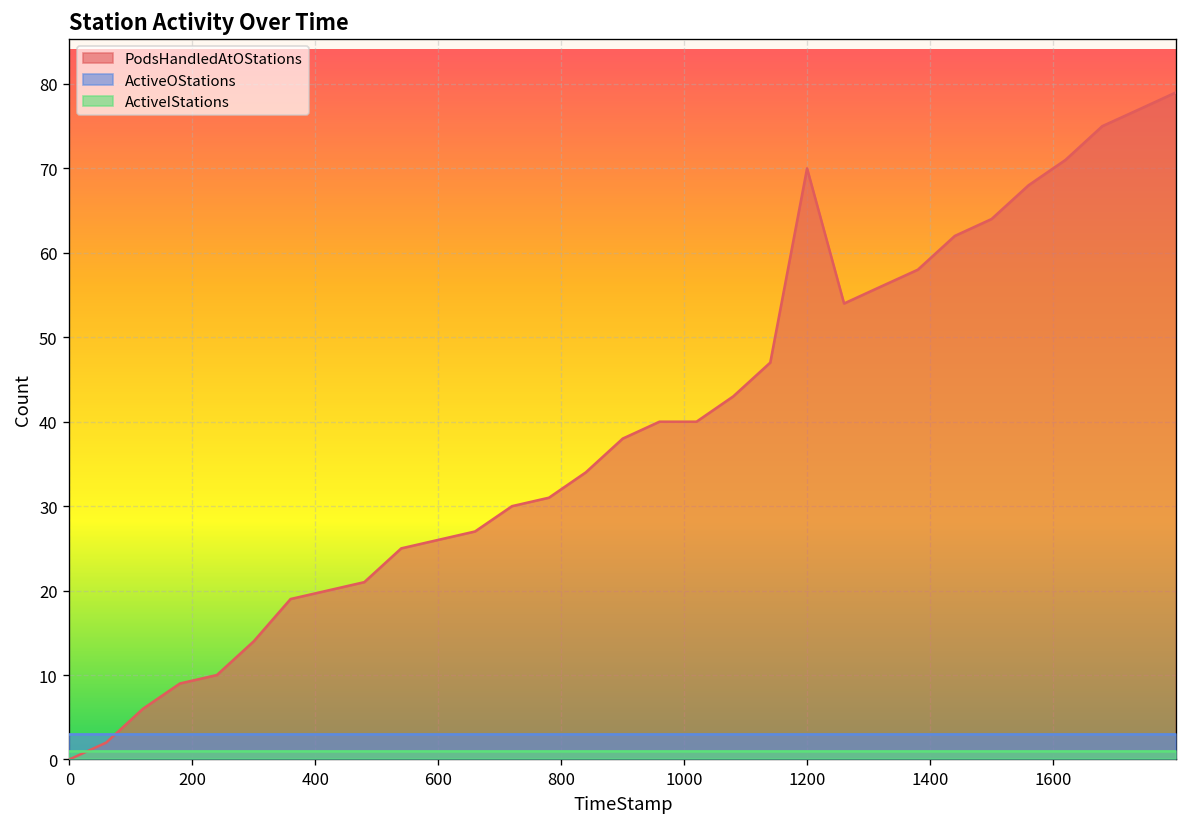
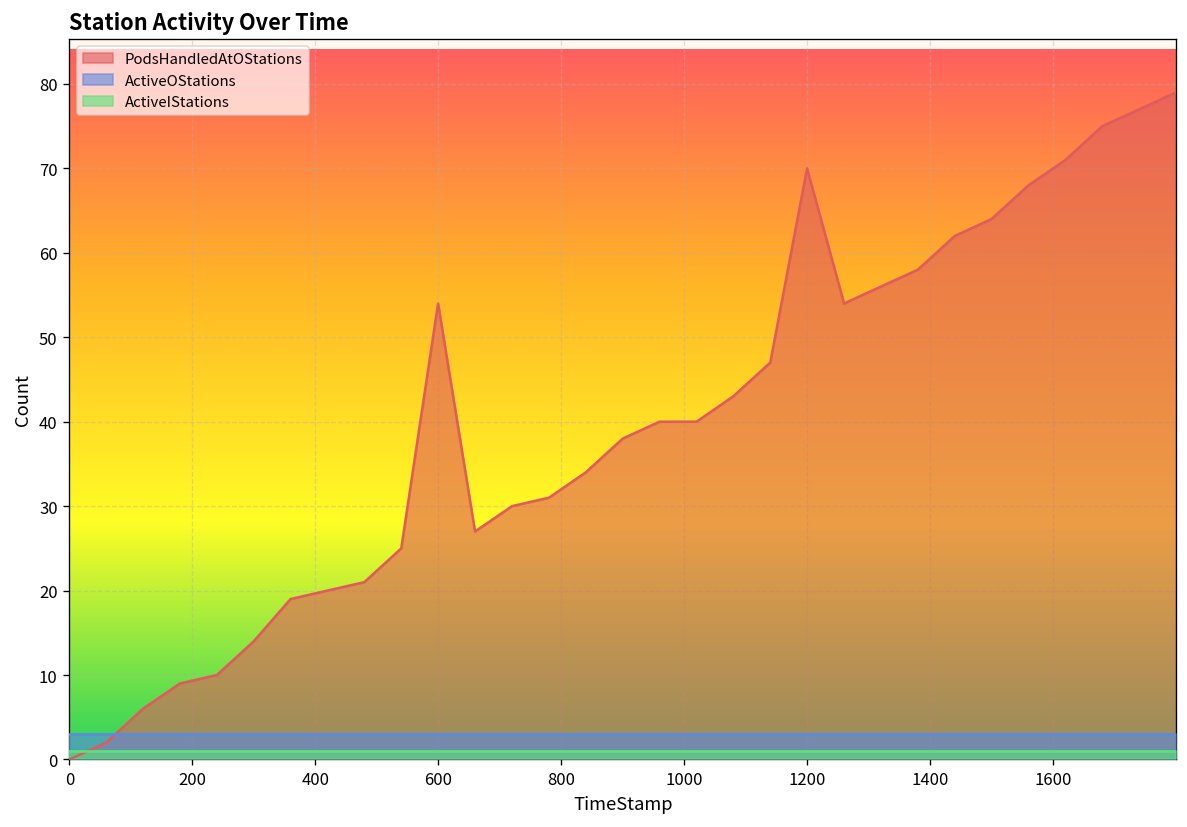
PodsHandledAtOStations, 600: 26 -> 54
